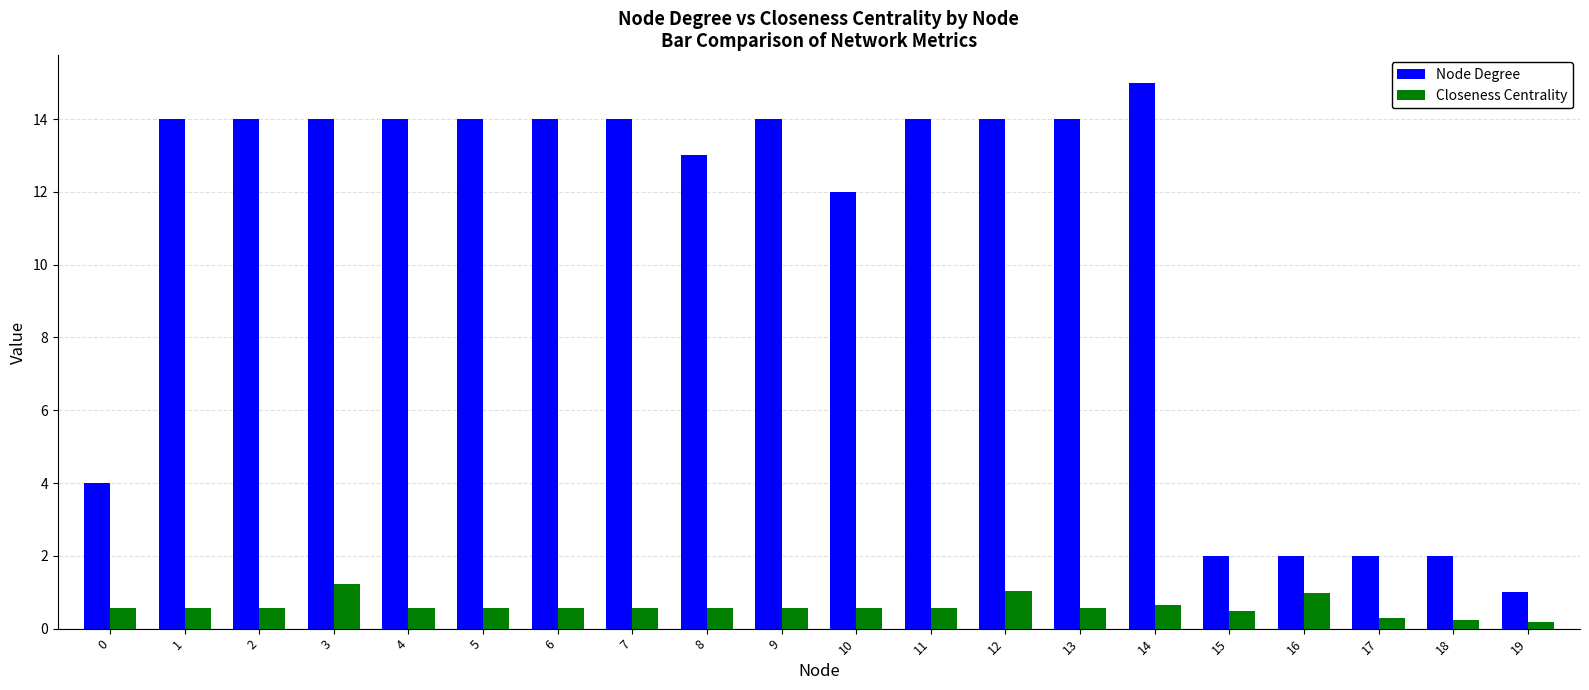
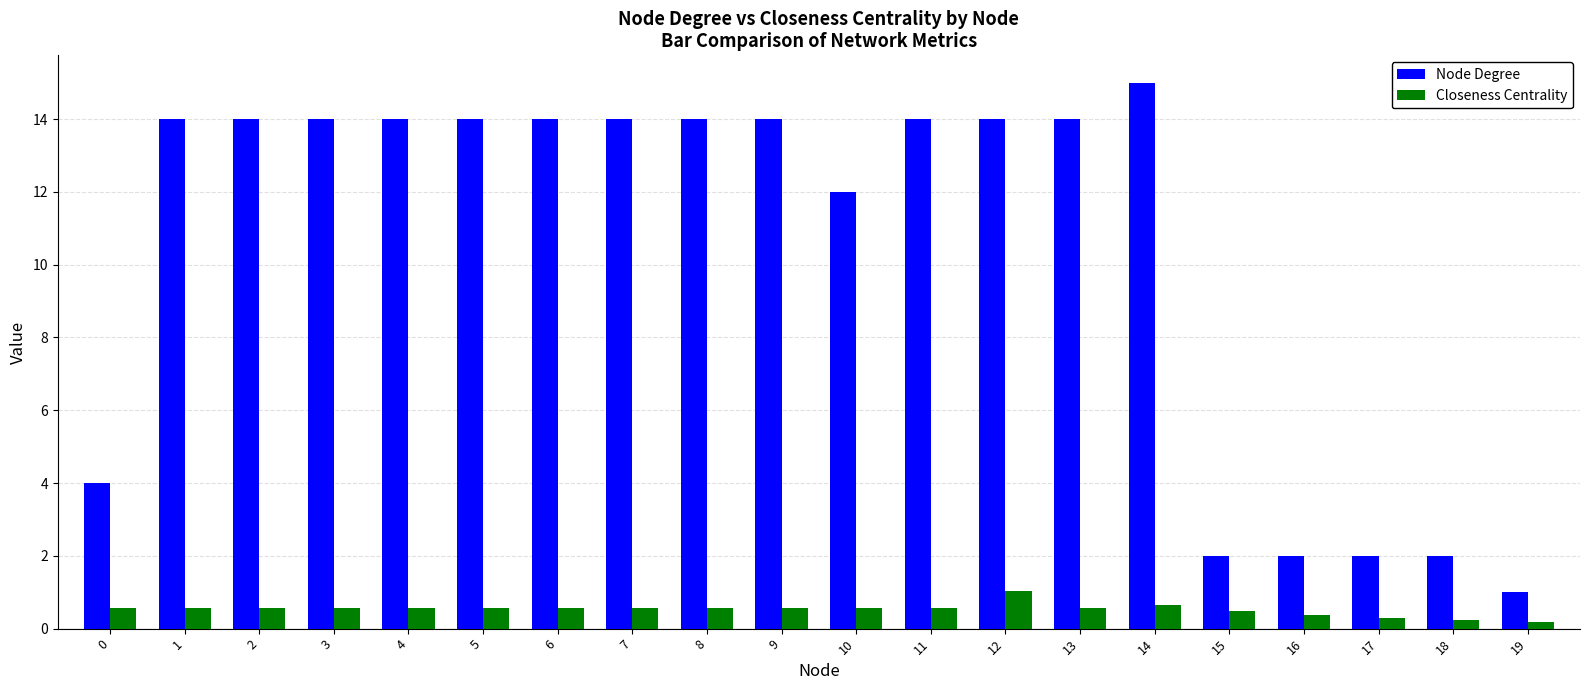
Closeness Centrality, 3: 1.2 -> 0.6
Node Degree, 8: 13 -> 14
Closeness Centrality, 16: 1.0 -> 0.4
